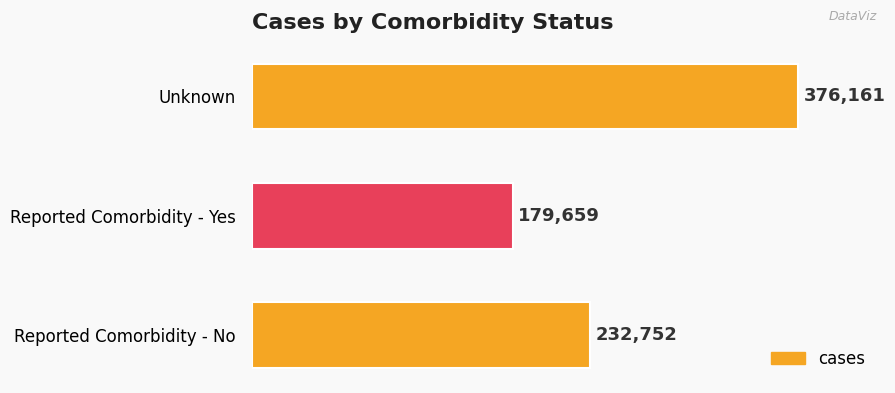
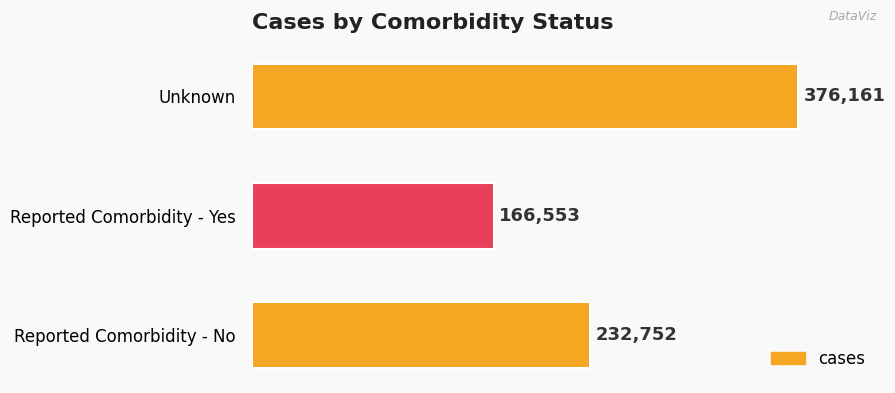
Reported Comorbidity - Yes: 179,659 -> 166,553
